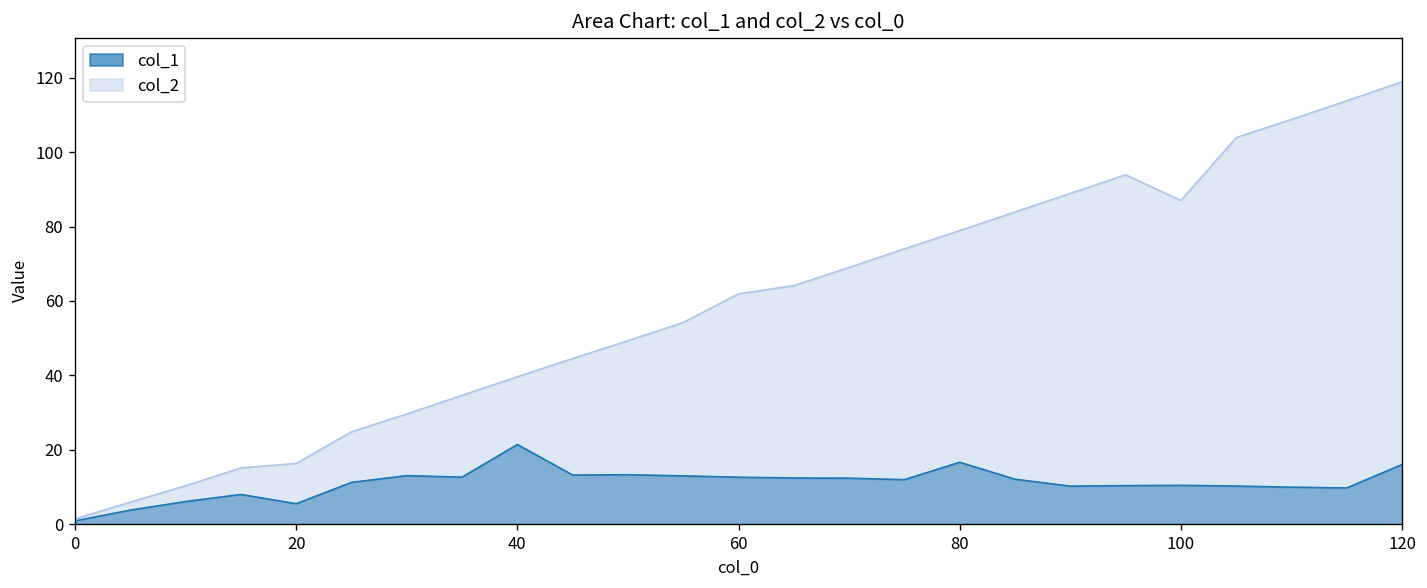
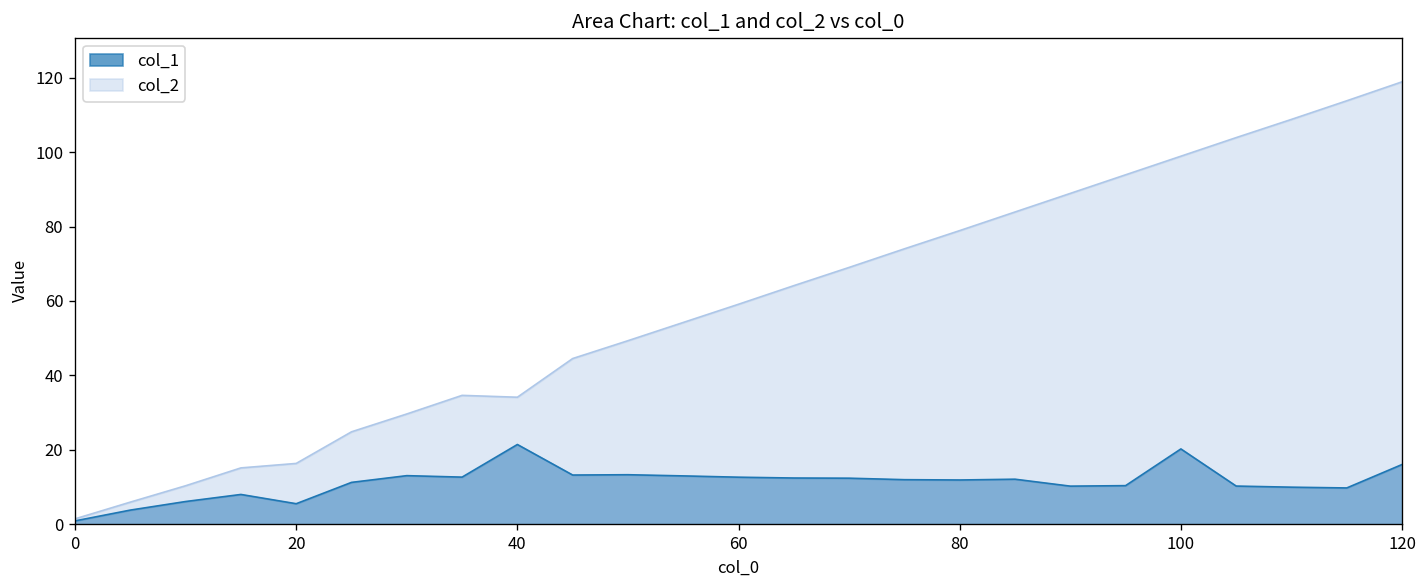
col_2, 40: 40 -> 34
col_2, 60: 62 -> 59
col_1, 80: 17 -> 12
col_1, 100: 10 -> 20
col_2, 100: 87 -> 99
